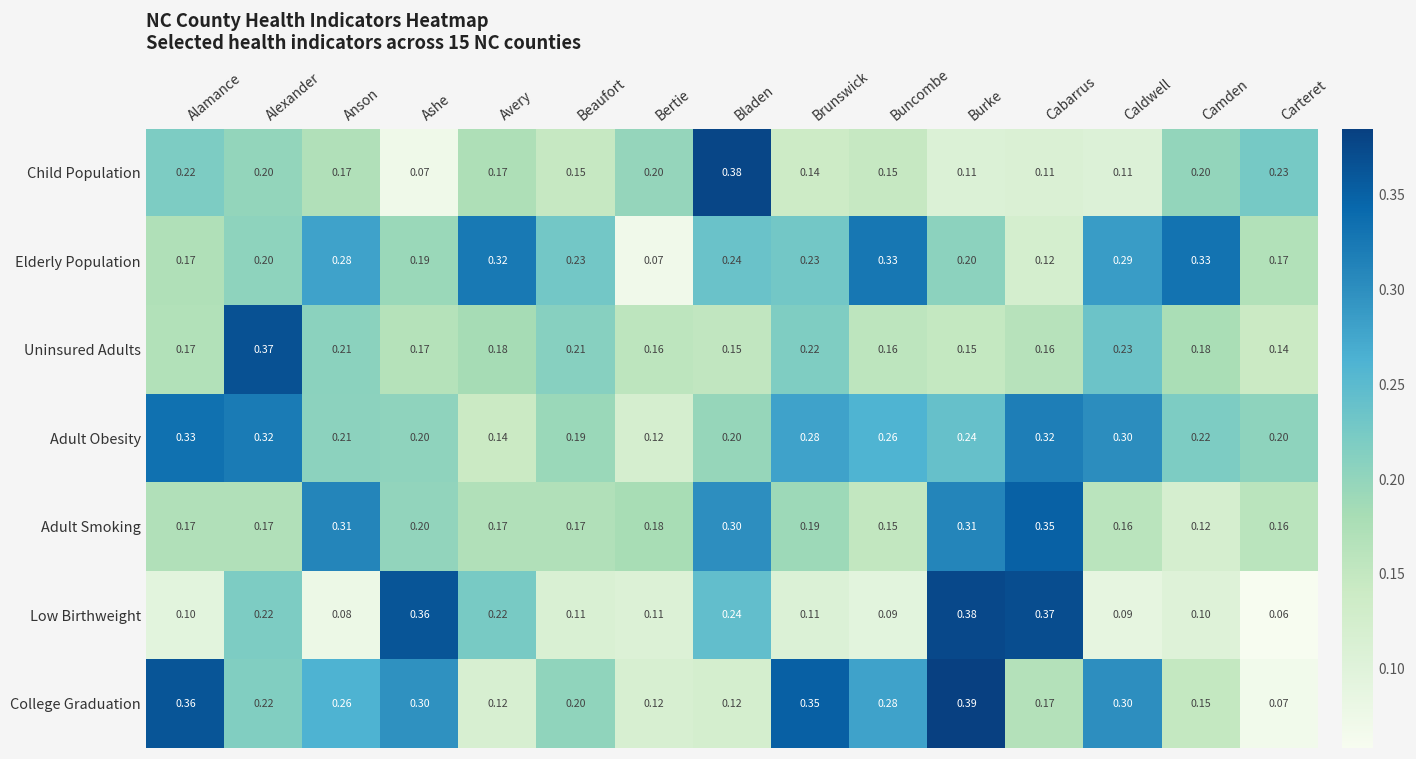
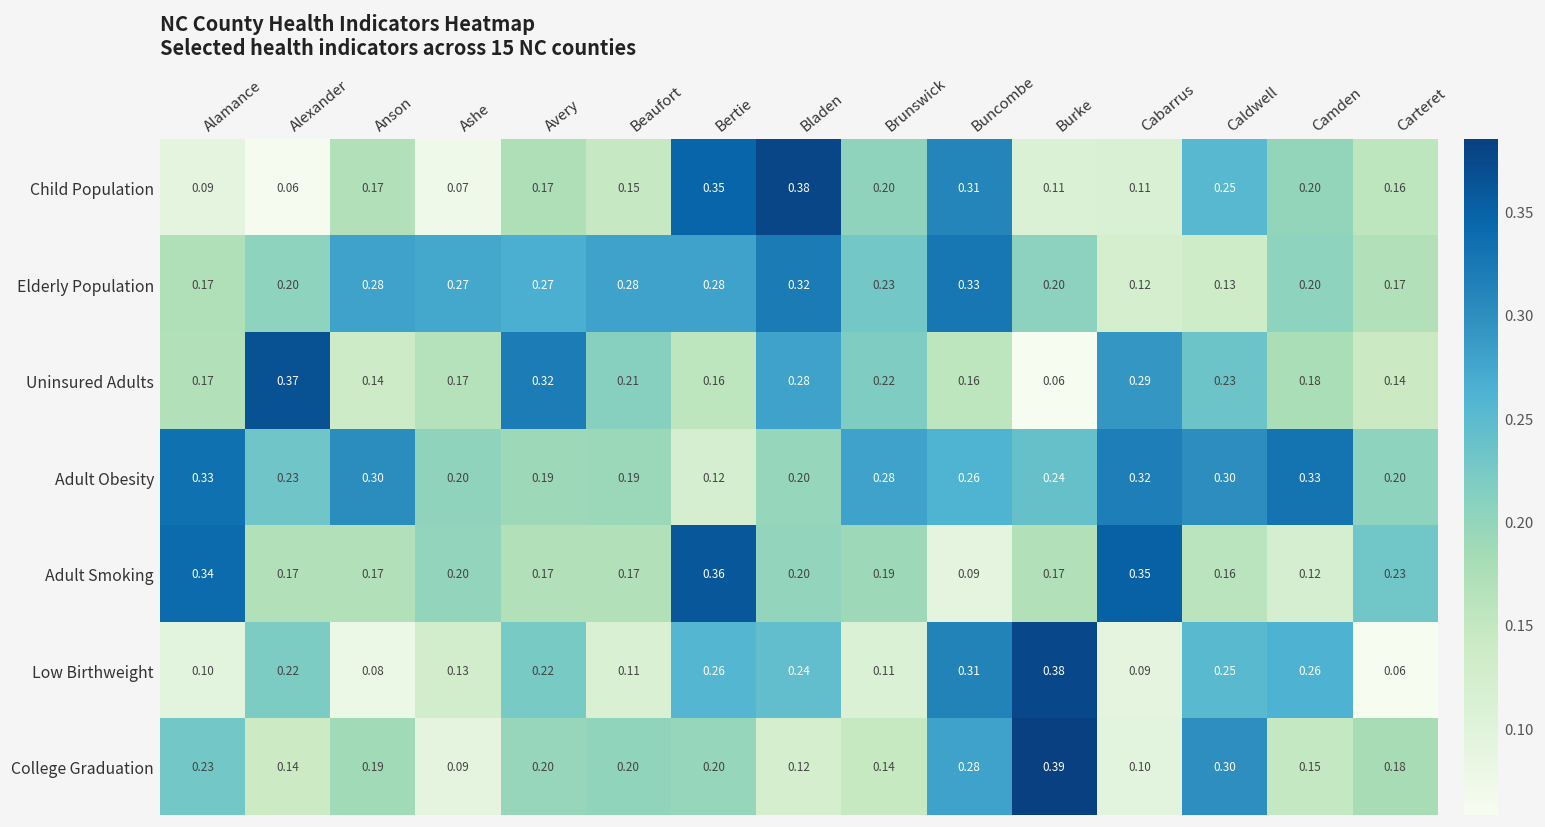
Child Population, Alamance: 0.22 -> 0.09
Child Population, Alexander: 0.20 -> 0.06
Child Population, Bertie: 0.20 -> 0.35
Child Population, Brunswick: 0.14 -> 0.20
Child Population, Buncombe: 0.15 -> 0.31
Child Population, Caldwell: 0.11 -> 0.25
Child Population, Carteret: 0.23 -> 0.16
Elderly Population, Ashe: 0.19 -> 0.27
Elderly Population, Avery: 0.32 -> 0.27
Elderly Population, Beaufort: 0.23 -> 0.28
Elderly Population, Bertie: 0.07 -> 0.28
Elderly Population, Bladen: 0.24 -> 0.32
Elderly Population, Caldwell: 0.29 -> 0.13
Elderly Population, Camden: 0.33 -> 0.20
Uninsured Adults, Anson: 0.21 -> 0.14
Uninsured Adults, Avery: 0.18 -> 0.32
Uninsured Adults, Bladen: 0.15 -> 0.28
Uninsured Adults, Burke: 0.15 -> 0.06
Uninsured Adults, Cabarrus: 0.16 -> 0.29
Adult Obesity, Alexander: 0.32 -> 0.23
Adult Obesity, Anson: 0.21 -> 0.30
Adult Obesity, Avery: 0.14 -> 0.19
Adult Obesity, Camden: 0.22 -> 0.33
Adult Smoking, Alamance: 0.17 -> 0.34
Adult Smoking, Anson: 0.31 -> 0.17
Adult Smoking, Bertie: 0.18 -> 0.36
Adult Smoking, Bladen: 0.30 -> 0.20
Adult Smoking, Buncombe: 0.15 -> 0.09
Adult Smoking, Burke: 0.31 -> 0.17
Adult Smoking, Carteret: 0.16 -> 0.23
Low Birthweight, Ashe: 0.36 -> 0.13
Low Birthweight, Bertie: 0.11 -> 0.26
Low Birthweight, Buncombe: 0.09 -> 0.31
Low Birthweight, Cabarrus: 0.37 -> 0.09
Low Birthweight, Caldwell: 0.09 -> 0.25
Low Birthweight, Camden: 0.10 -> 0.26
College Graduation, Alamance: 0.36 -> 0.23
College Graduation, Alexander: 0.22 -> 0.14
College Graduation, Anson: 0.26 -> 0.19
College Graduation, Ashe: 0.30 -> 0.09
College Graduation, Avery: 0.12 -> 0.20
College Graduation, Bertie: 0.12 -> 0.20
College Graduation, Brunswick: 0.35 -> 0.14
College Graduation, Cabarrus: 0.17 -> 0.10
College Graduation, Carteret: 0.07 -> 0.18
